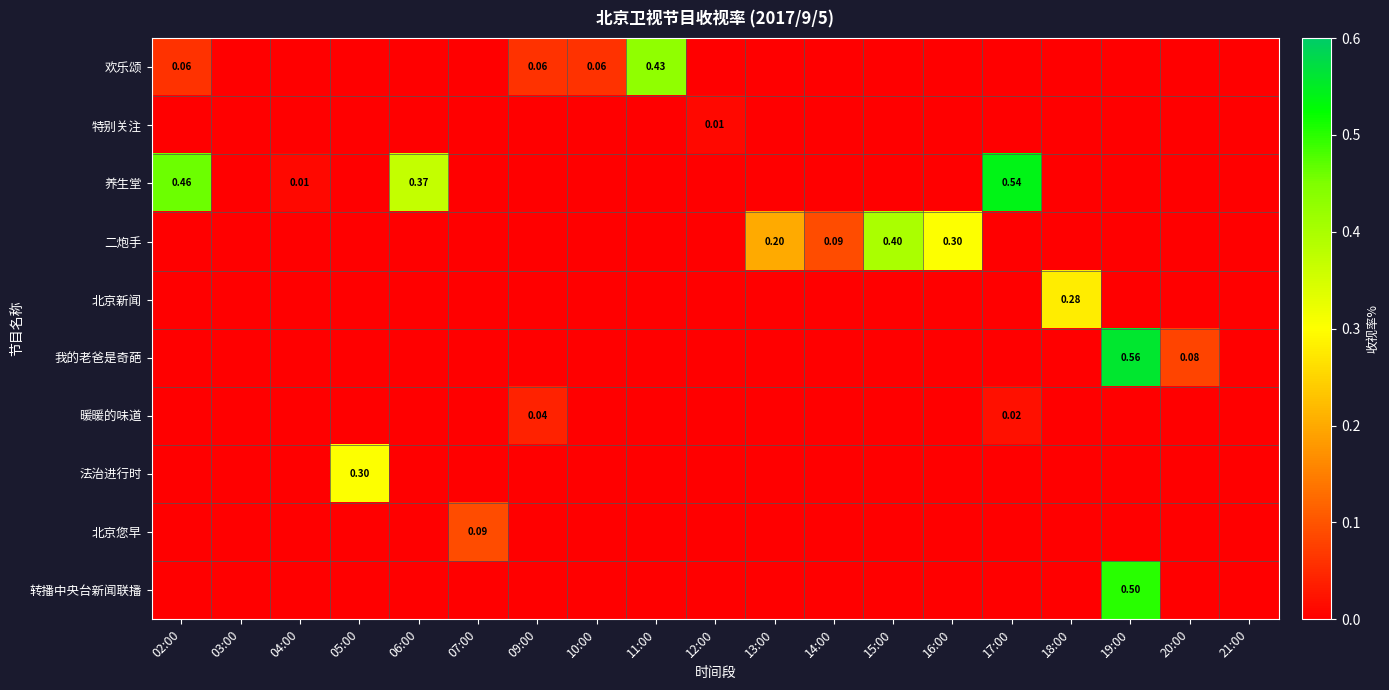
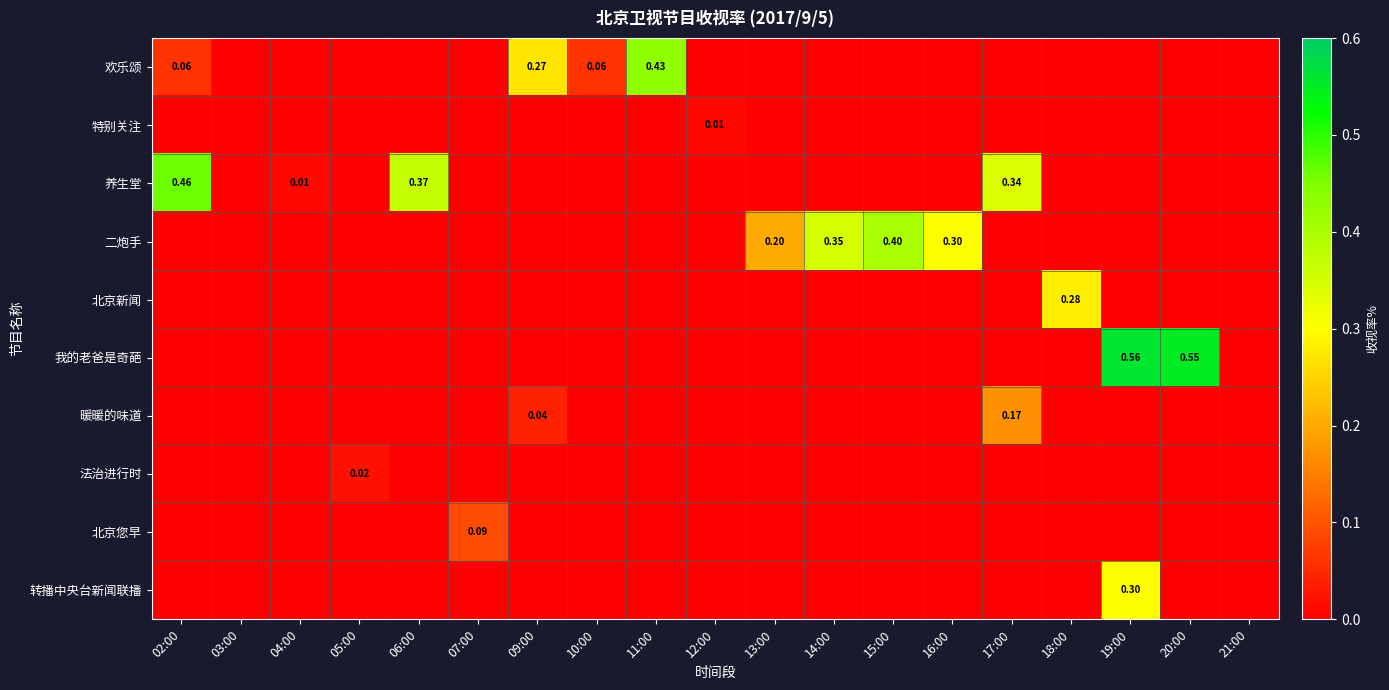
欢乐颂, 09:00: 0.06 -> 0.27
养生堂, 17:00: 0.54 -> 0.34
二炮手, 14:00: 0.09 -> 0.35
我的老爸是奇葩, 20:00: 0.08 -> 0.55
暖暖的味道, 17:00: 0.02 -> 0.17
法治进行时, 05:00: 0.30 -> 0.02
转播中央台新闻联播, 19:00: 0.50 -> 0.30
